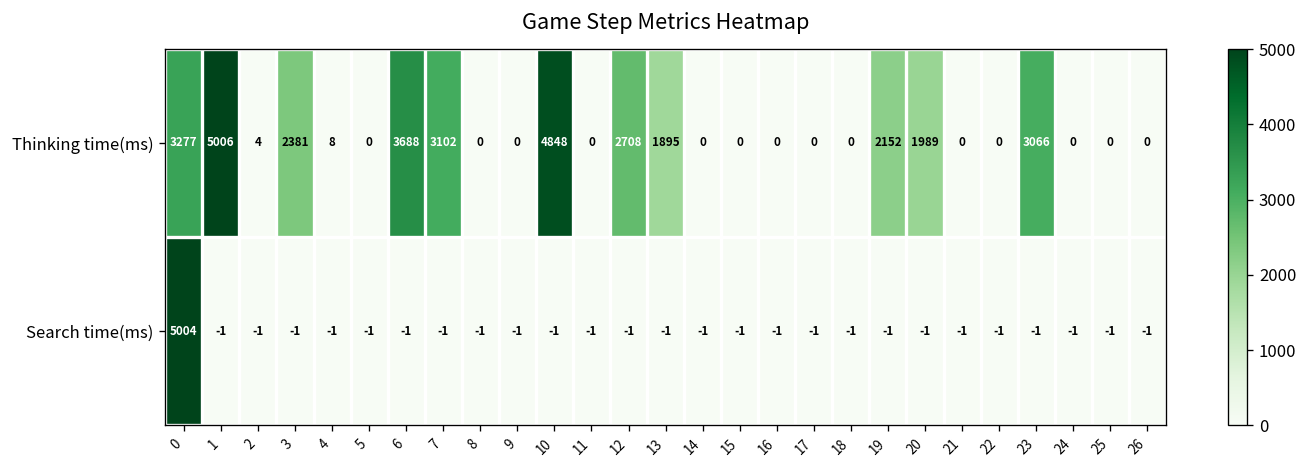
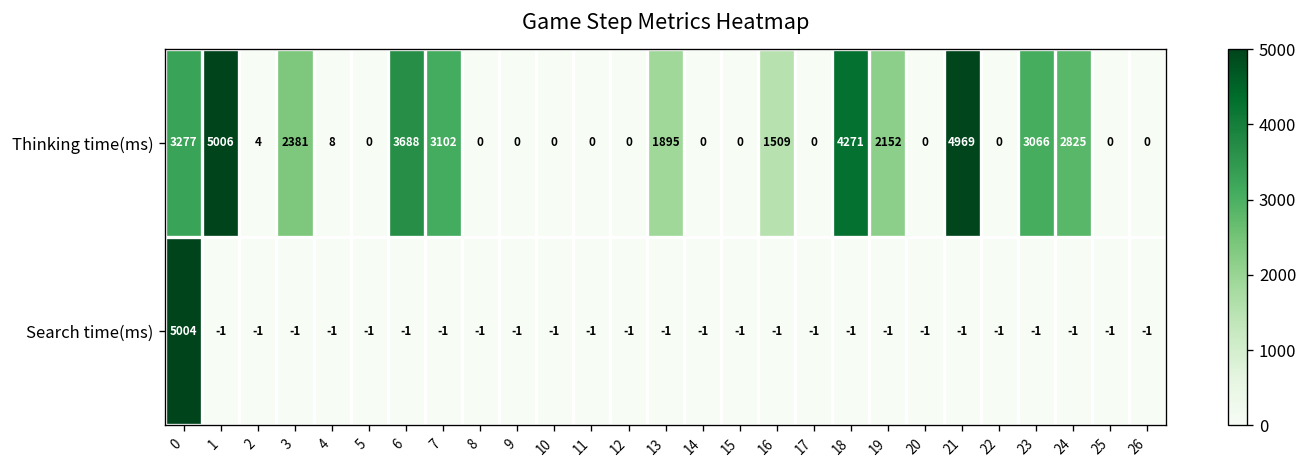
Thinking time(ms), 10: 4848 -> 0
Thinking time(ms), 12: 2708 -> 0
Thinking time(ms), 16: 0 -> 1509
Thinking time(ms), 18: 0 -> 4271
Thinking time(ms), 20: 1989 -> 0
Thinking time(ms), 21: 0 -> 4969
Thinking time(ms), 24: 0 -> 2825
